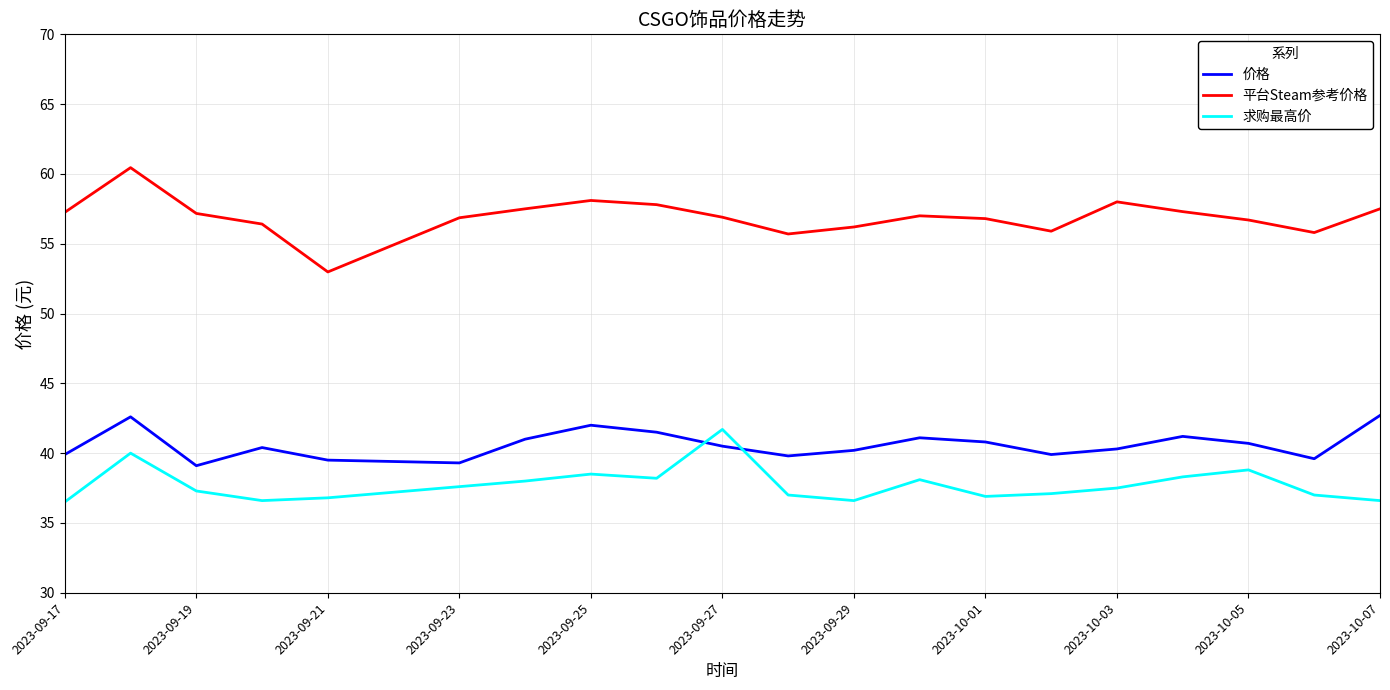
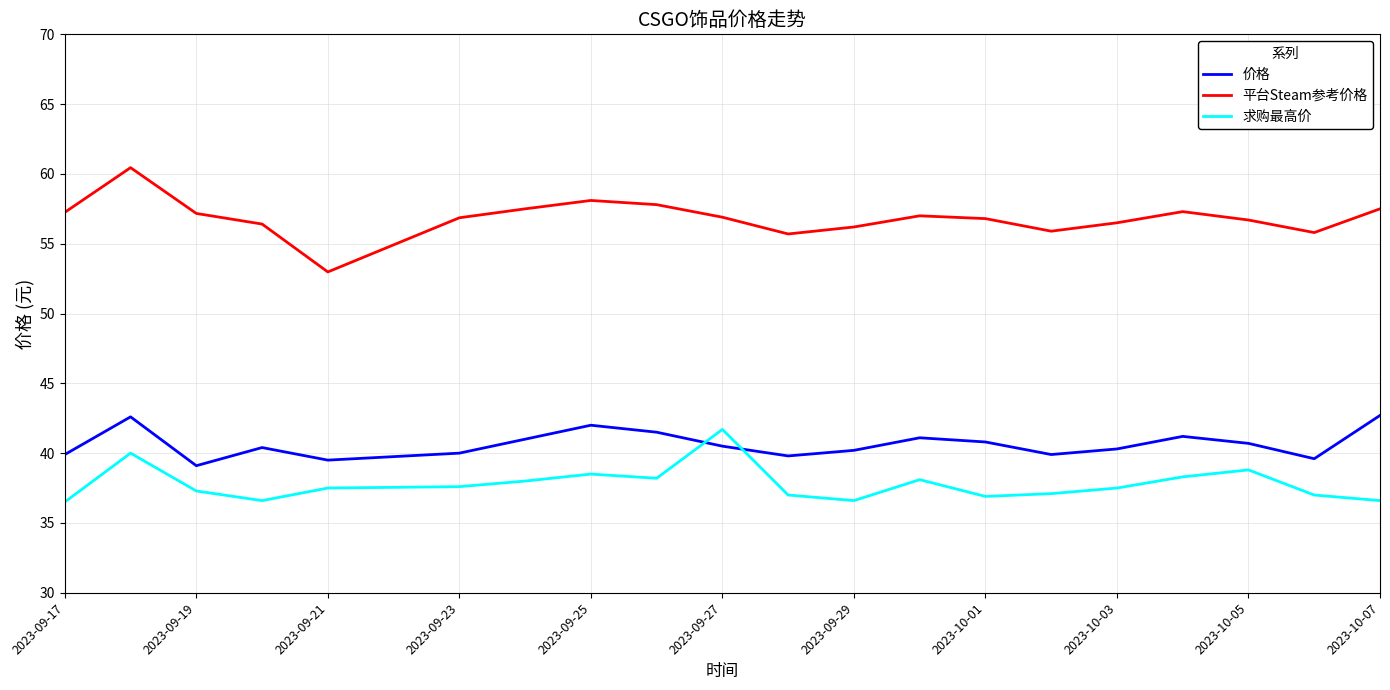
求购最高价, 2023-09-21: 36.8 -> 37.5
价格, 2023-09-23: 39.3 -> 40.0
平台Steam参考价格, 2023-10-03: 58.0 -> 56.5
